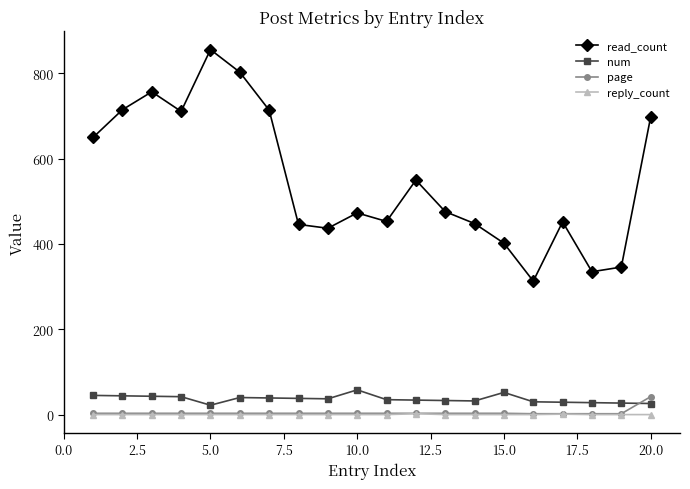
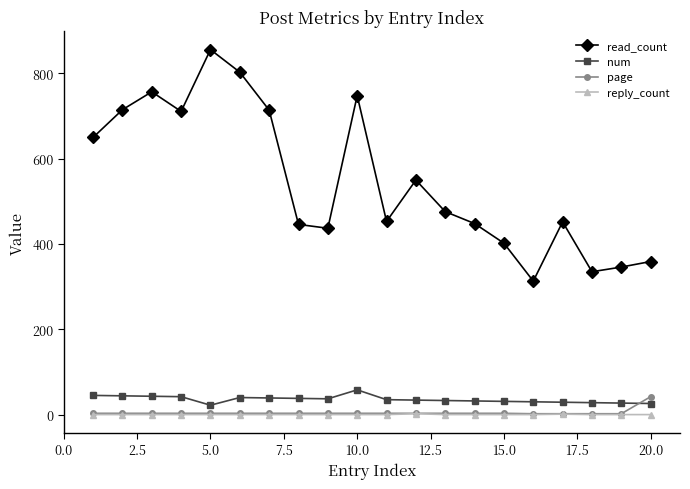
read_count, 10.0: 470 -> 750
num, 15.0: 50 -> 30
read_count, 20.0: 700 -> 360
